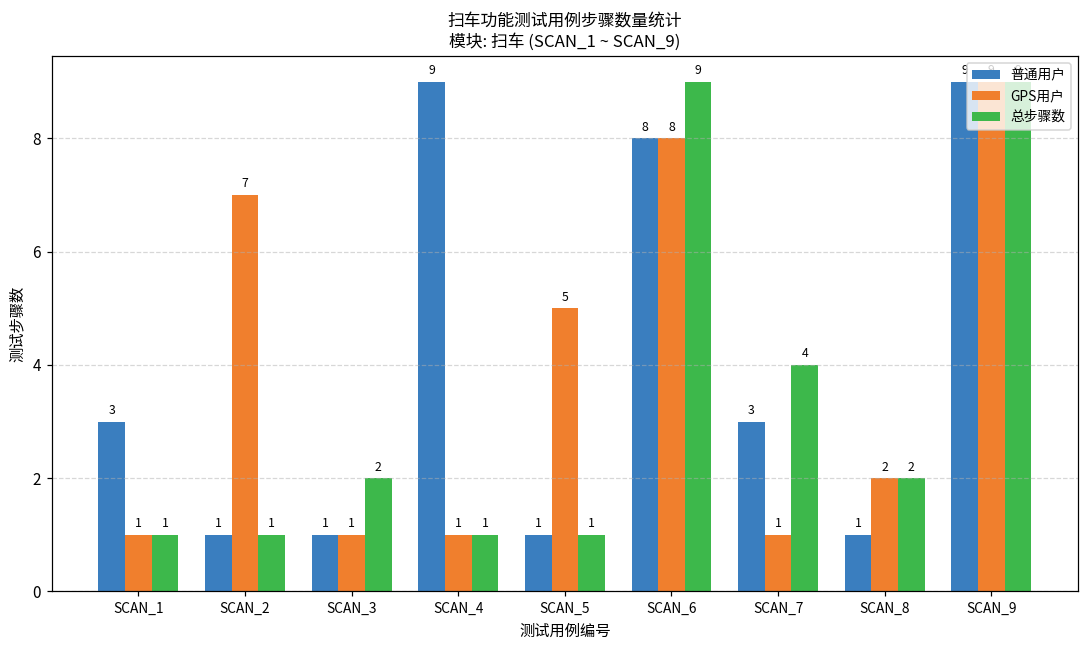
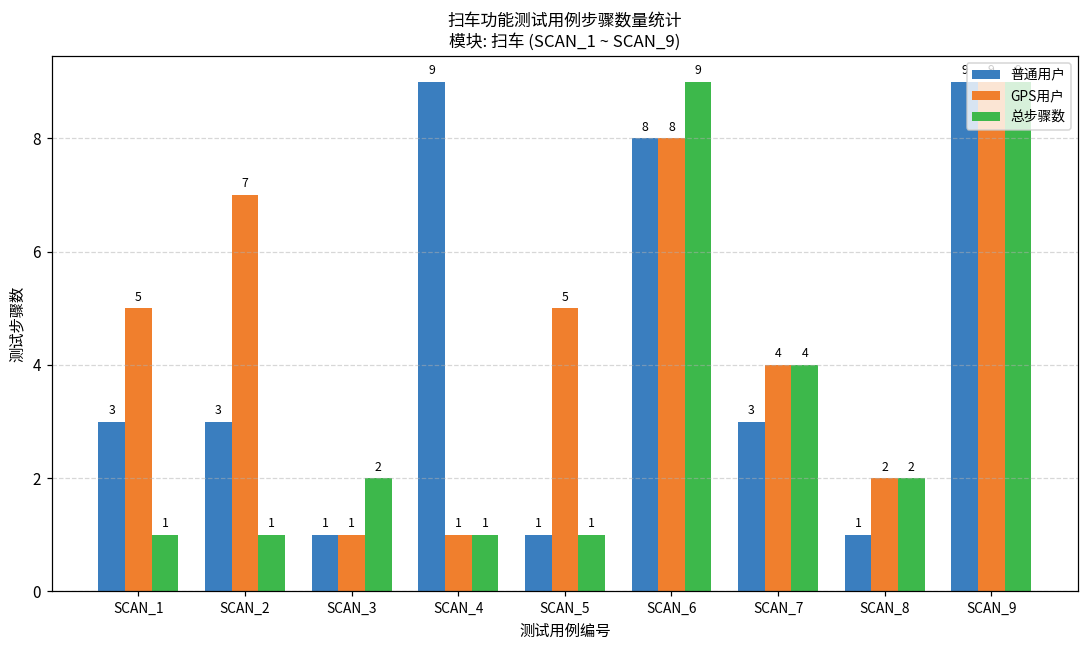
GPS用户, SCAN_1: 1 -> 5
普通用户, SCAN_2: 1 -> 3
GPS用户, SCAN_7: 1 -> 4
